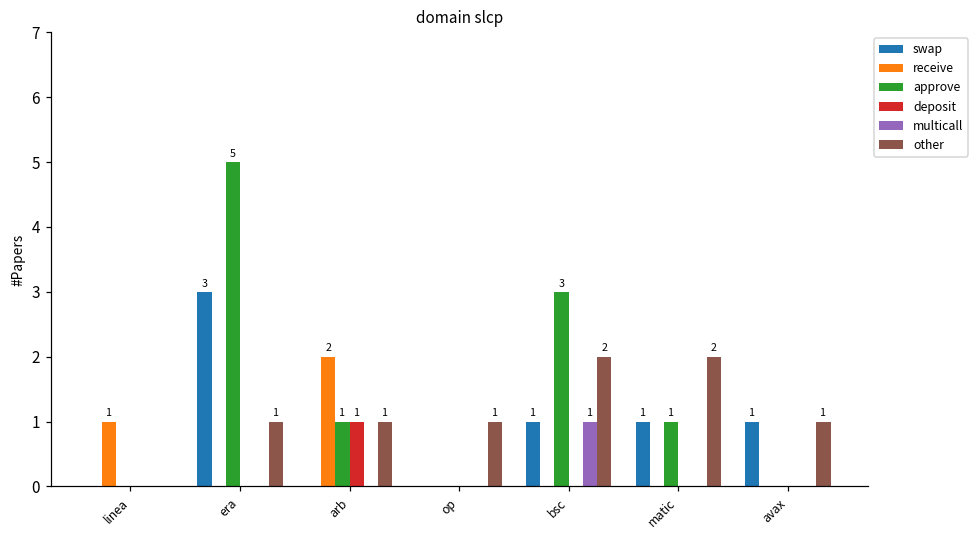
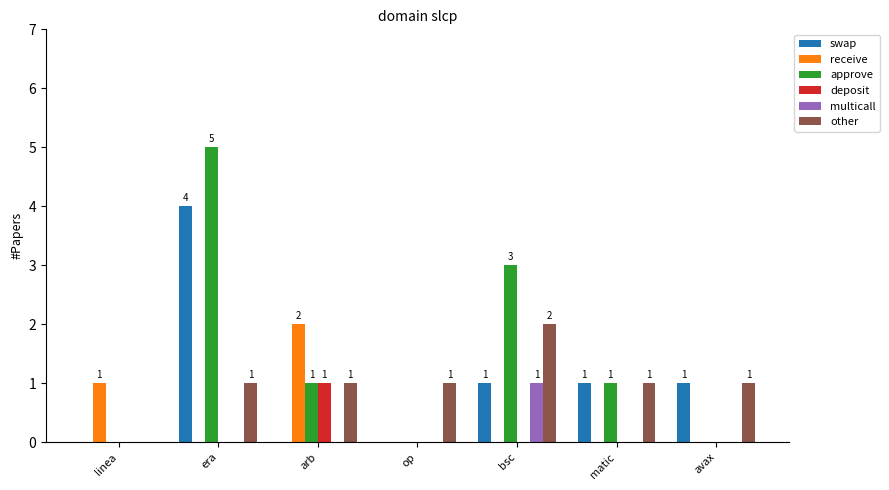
swap, era: 3 -> 4
other, matic: 2 -> 1
